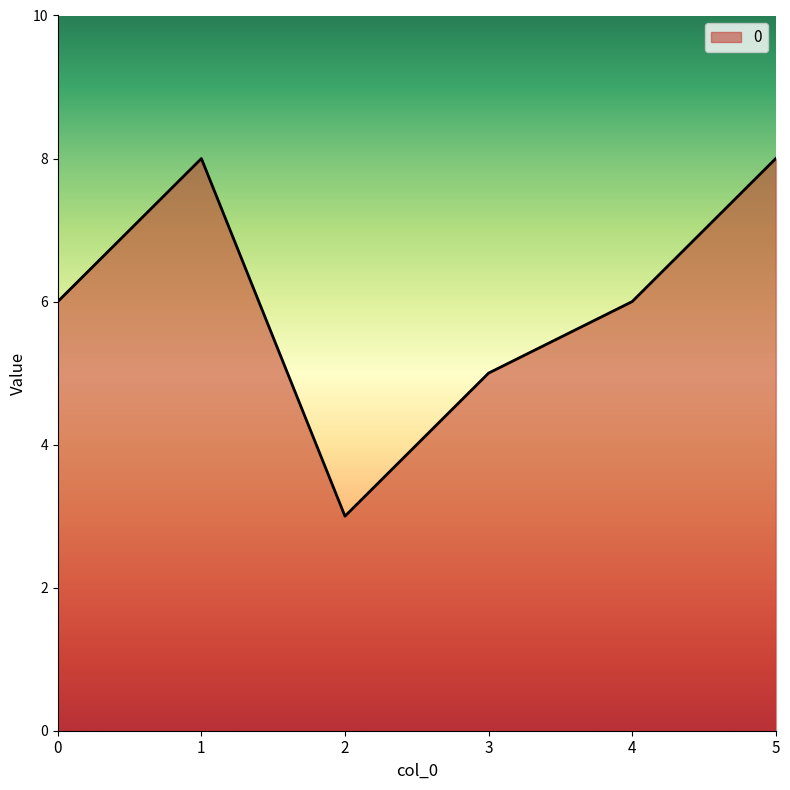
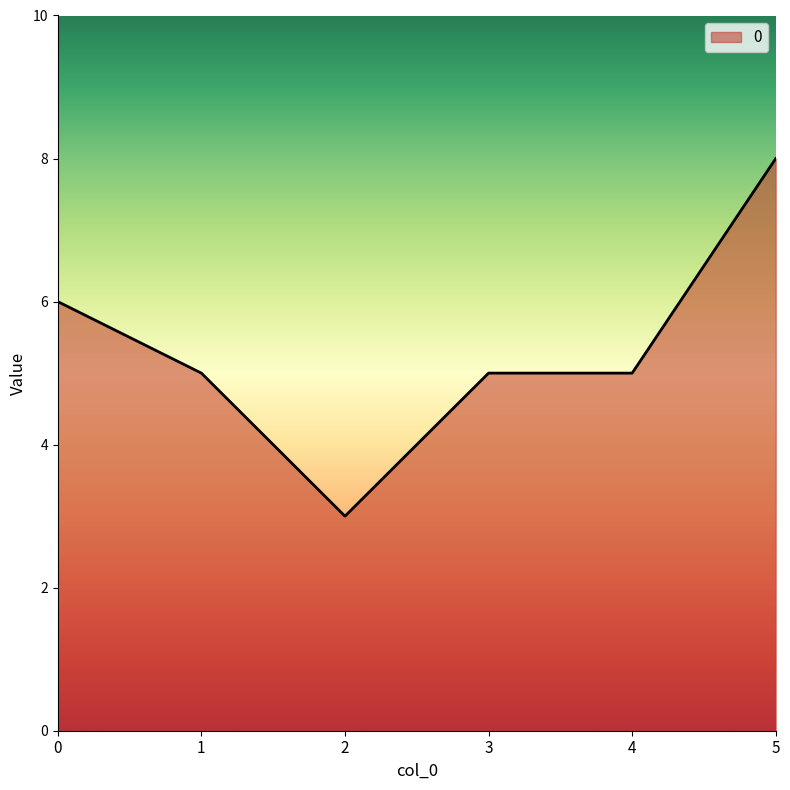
1: 8 -> 5
4: 6 -> 5
